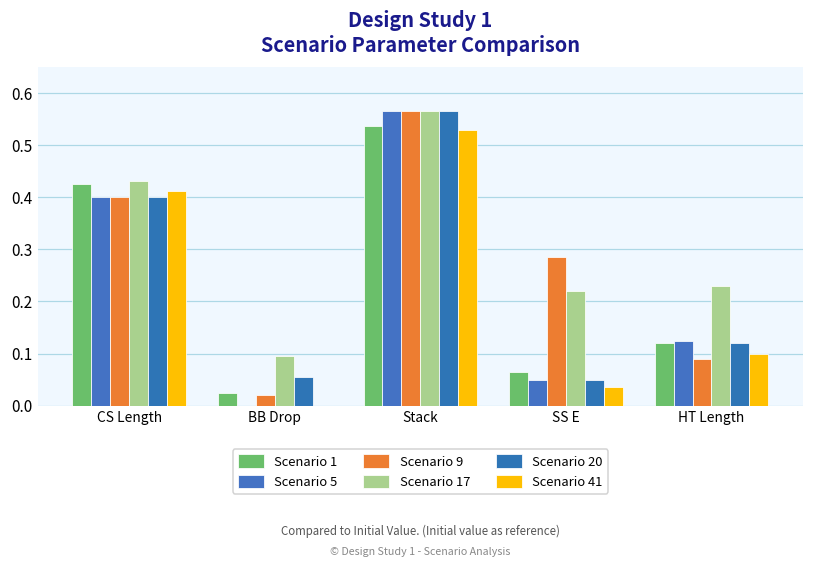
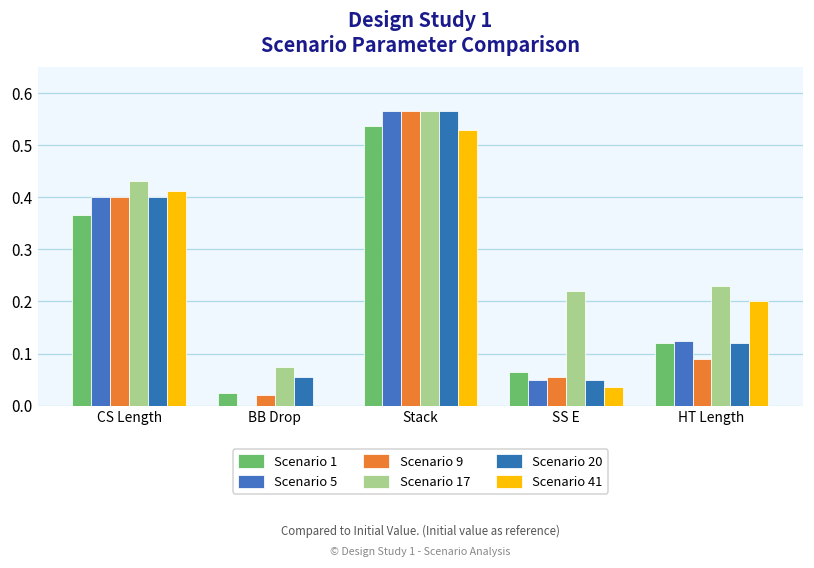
Scenario 1, CS Length: 0.43 -> 0.37
Scenario 17, BB Drop: 0.10 -> 0.08
Scenario 9, SS E: 0.29 -> 0.06
Scenario 41, HT Length: 0.1 -> 0.2
